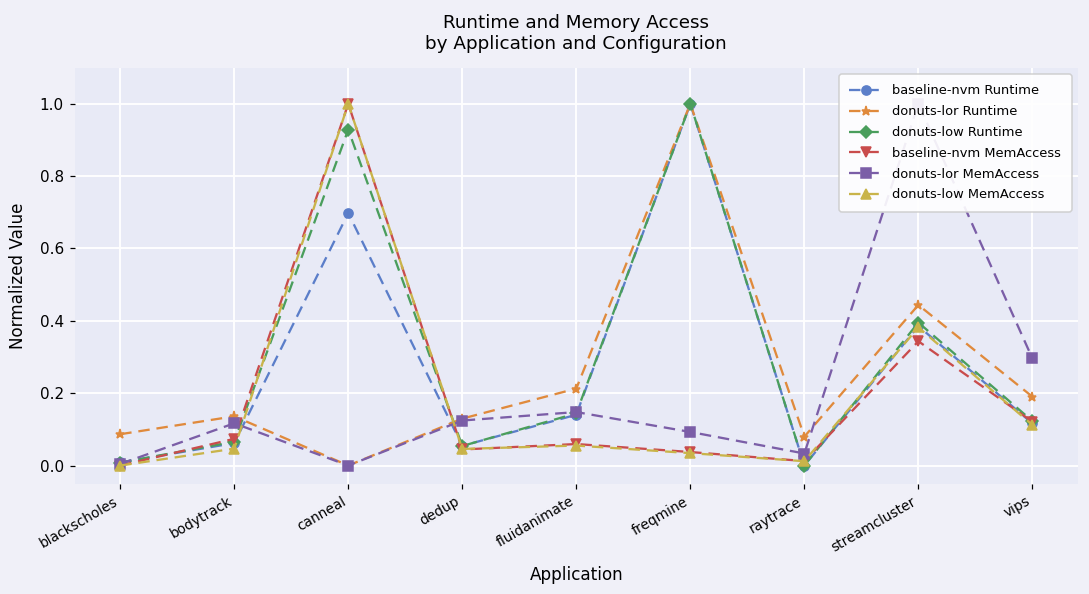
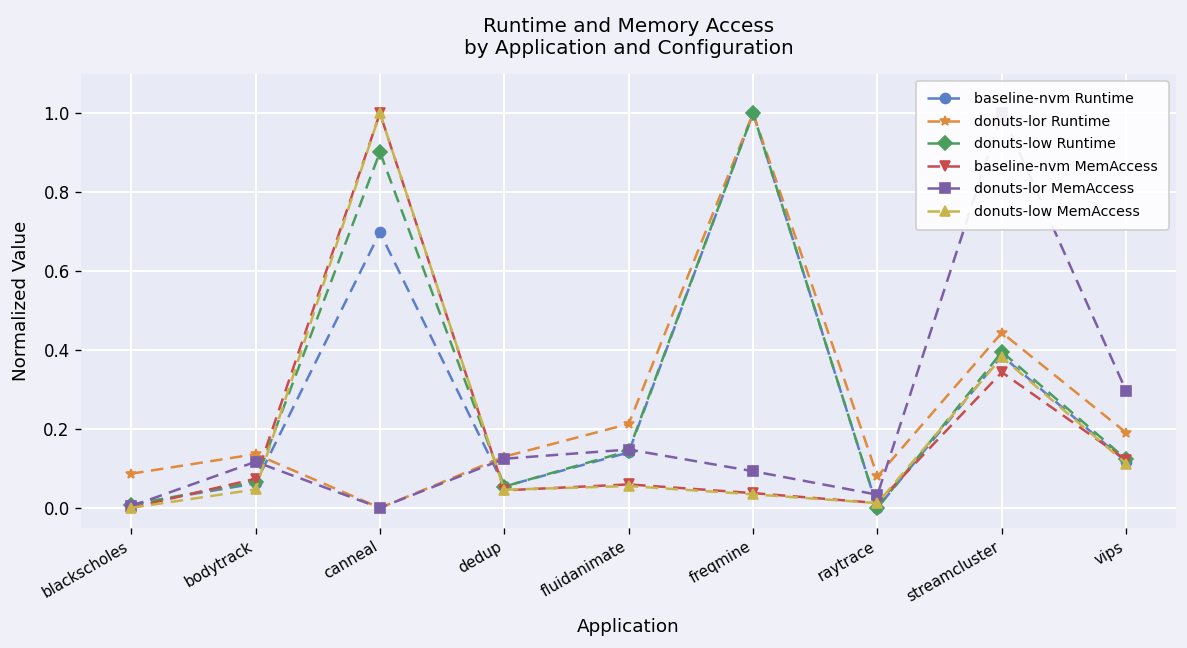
donuts-low Runtime, canneal: 0.93 -> 0.90
